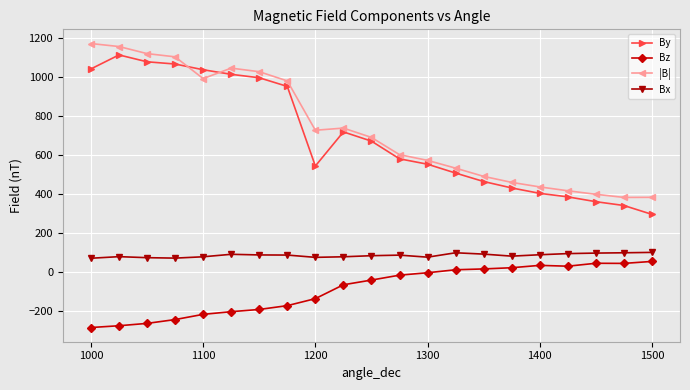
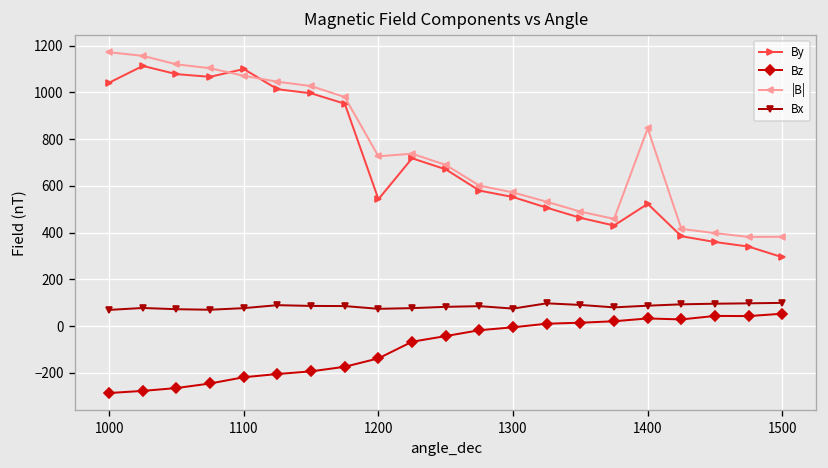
By, 1100: 1040 -> 1100
|B|, 1100: 990 -> 1070
By, 1400: 400 -> 520
|B|, 1400: 440 -> 850
